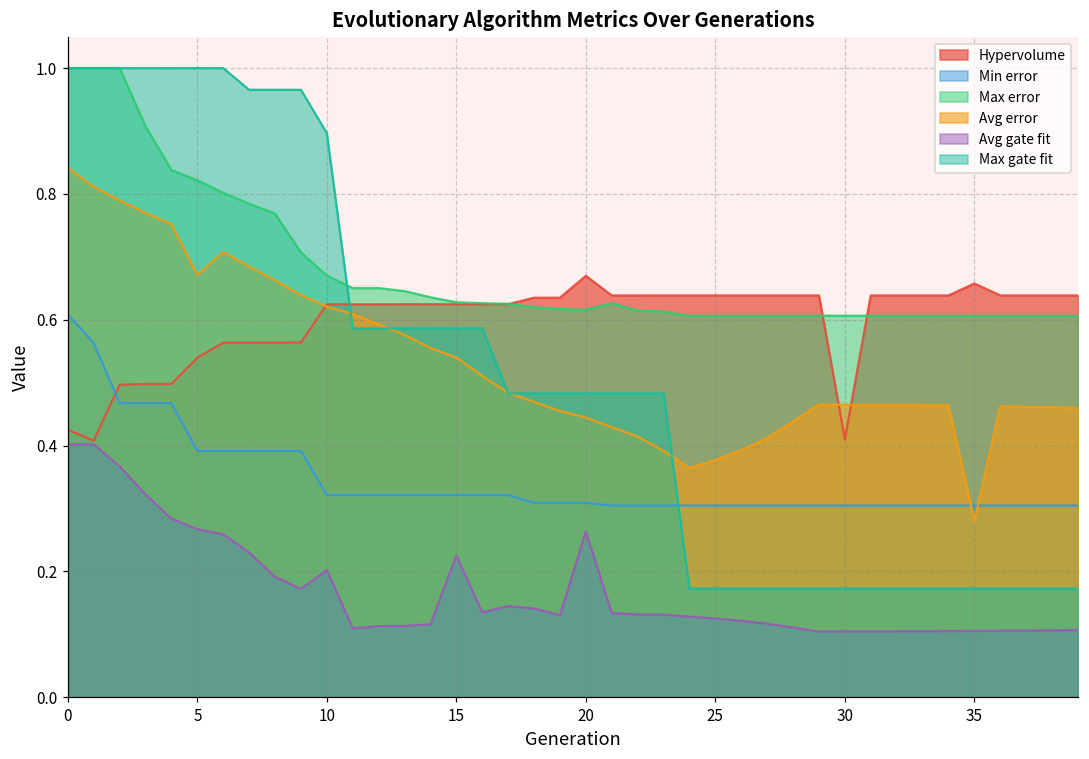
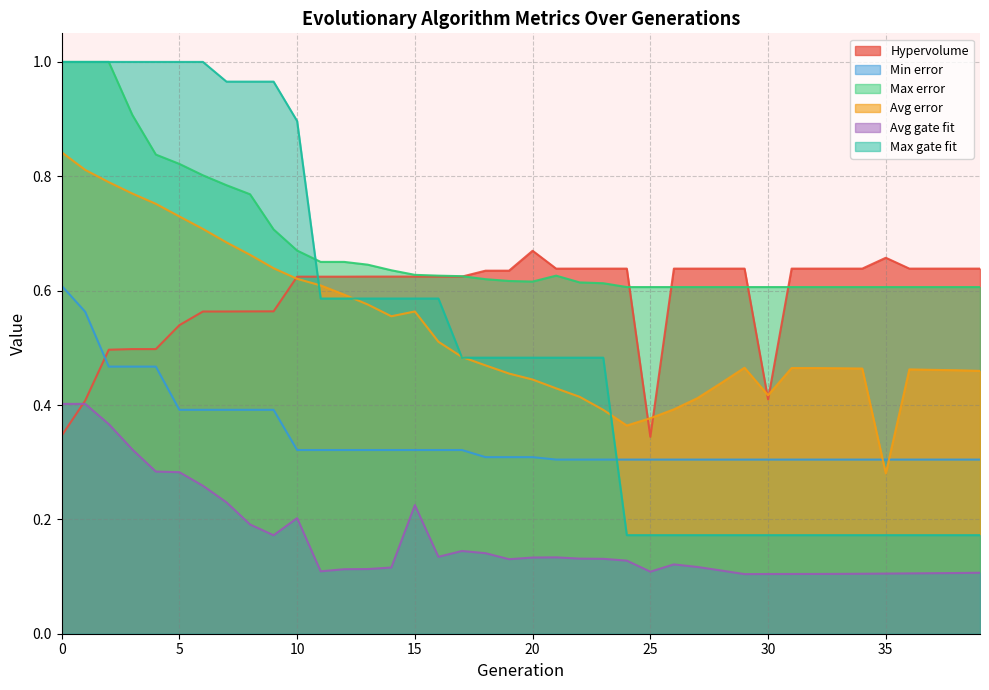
Hypervolume, 0: 0.43 -> 0.35
Avg error, 5: 0.67 -> 0.73
Avg gate fit, 5: 0.27 -> 0.28
Avg error, 15: 0.54 -> 0.56
Avg gate fit, 20: 0.26 -> 0.13
Hypervolume, 25: 0.64 -> 0.34
Avg gate fit, 25: 0.12 -> 0.11
Avg error, 30: 0.46 -> 0.42
